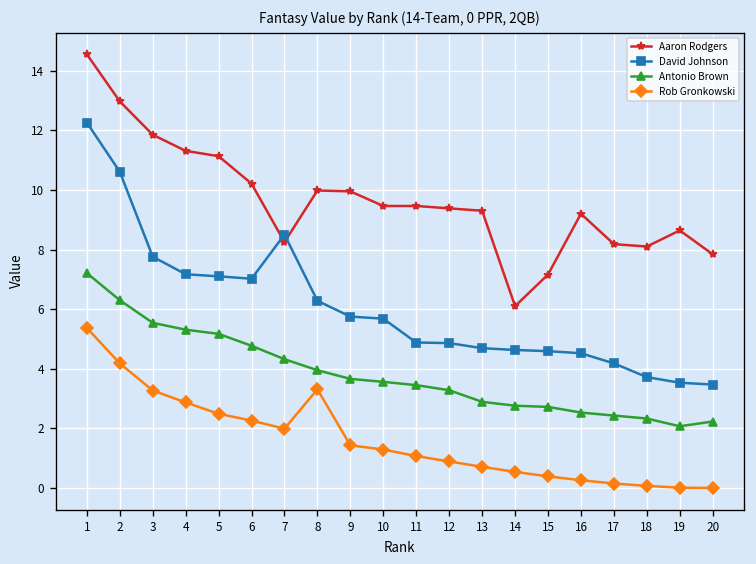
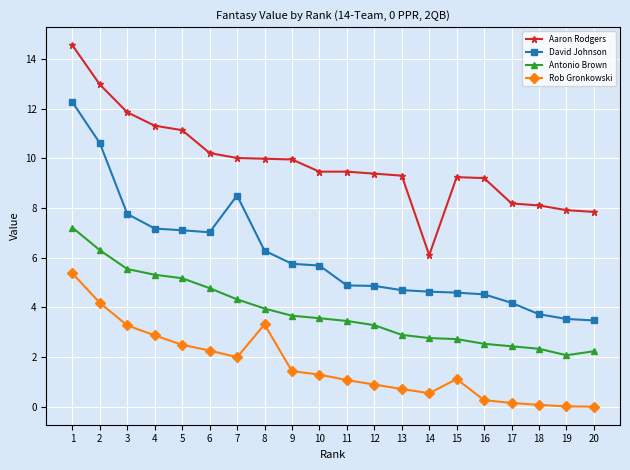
Aaron Rodgers, 7: 8.3 -> 10.0
Aaron Rodgers, 15: 7.2 -> 9.2
Rob Gronkowski, 15: 0.4 -> 1.1
Aaron Rodgers, 19: 8.6 -> 7.9
